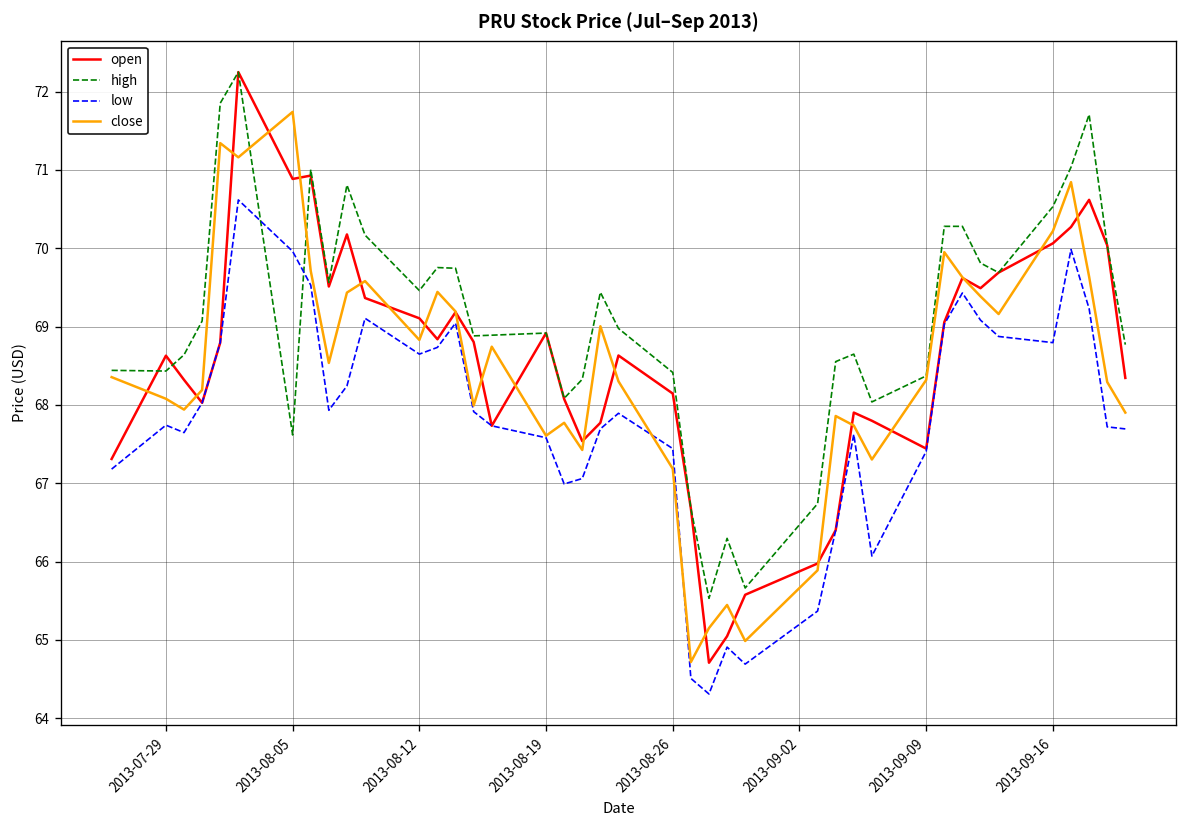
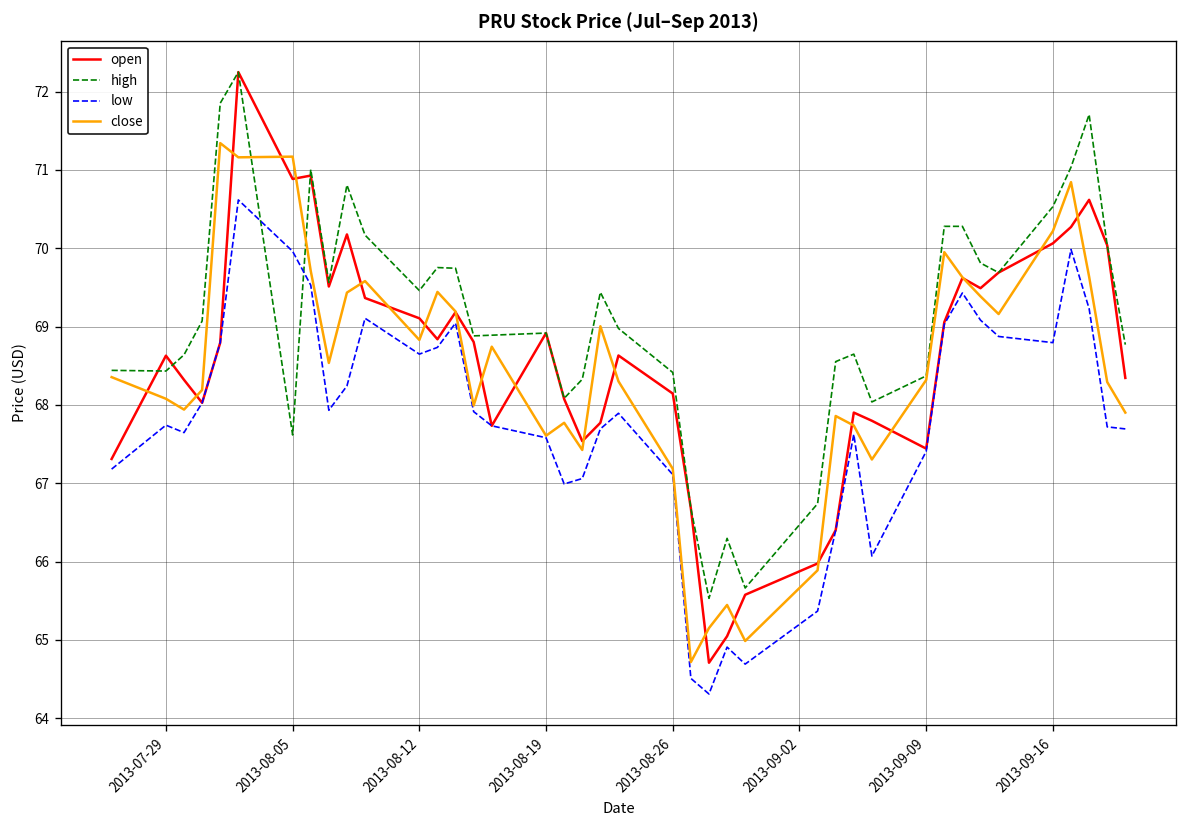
close, 2013-08-05: 71.7 -> 71.2
low, 2013-08-26: 67.4 -> 67.1
